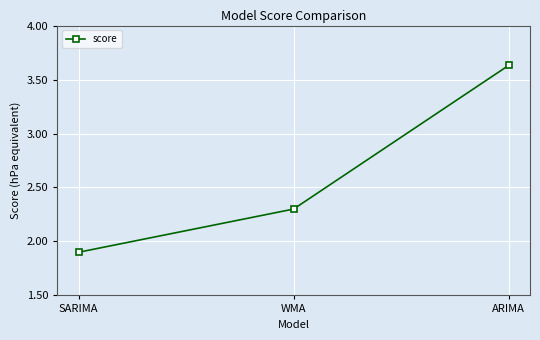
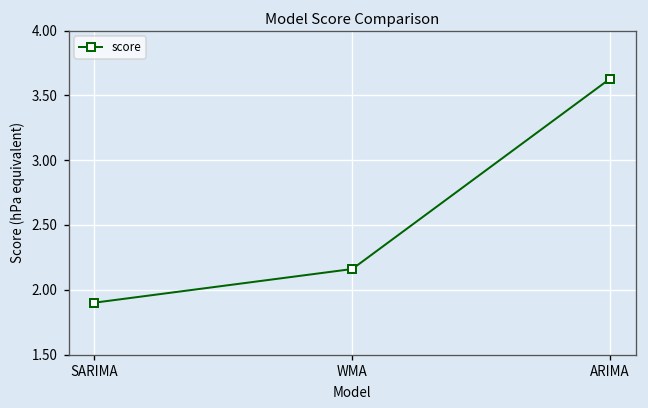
WMA: 2.30 -> 2.16
